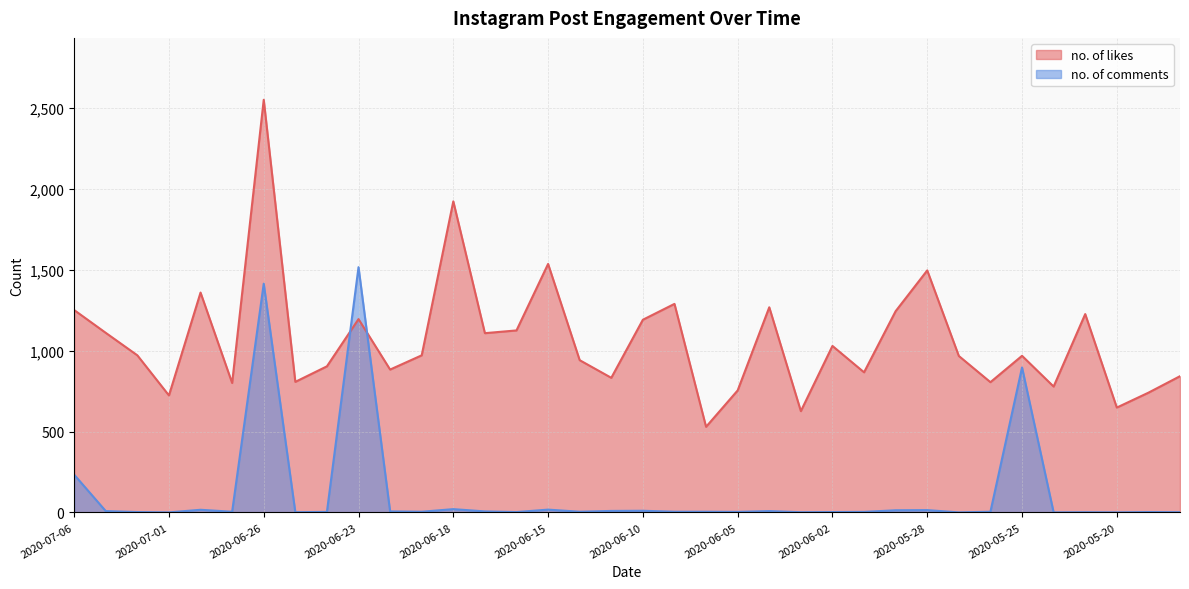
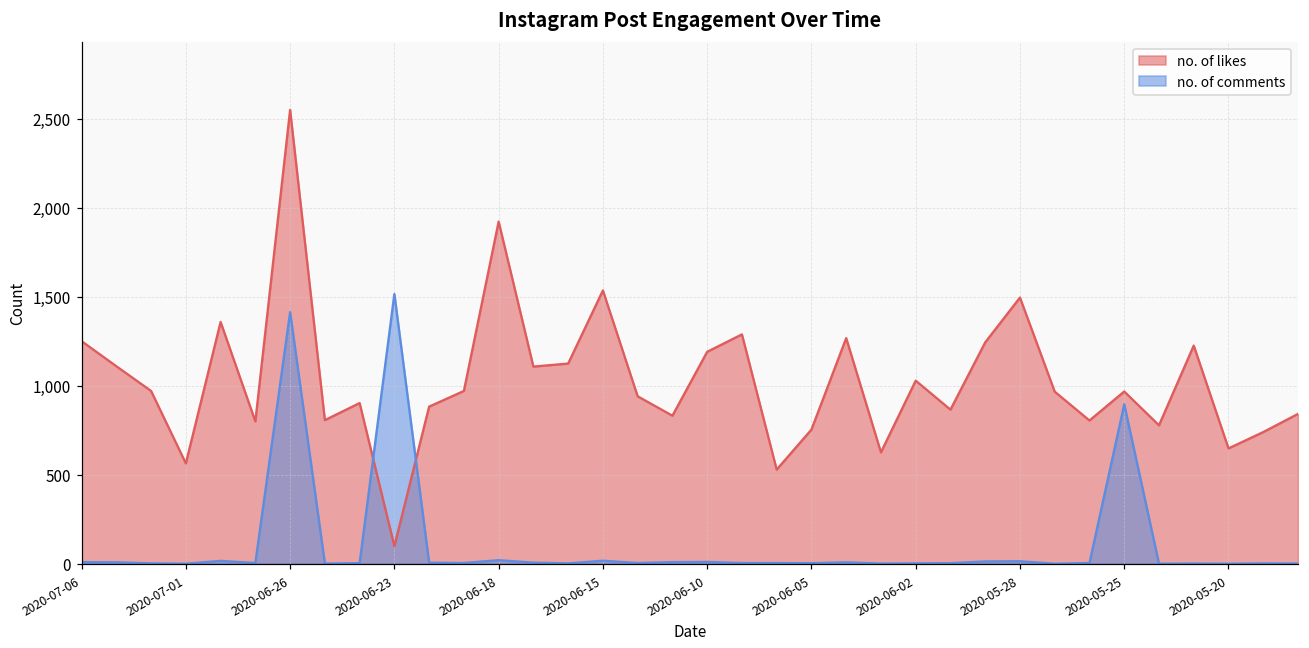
no. of comments, 2020-07-06: 230 -> 10
no. of likes, 2020-07-01: 720 -> 560
no. of likes, 2020-06-23: 1,200 -> 100
